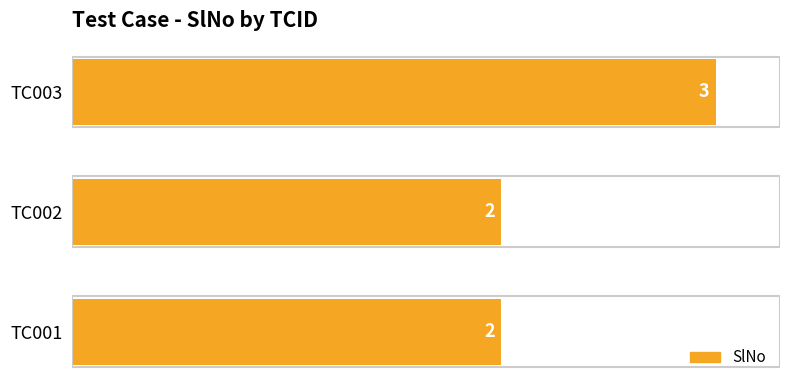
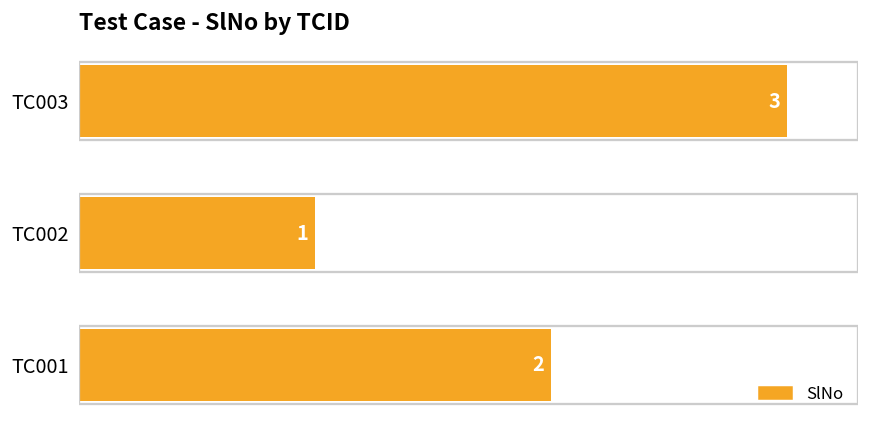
TC002: 2 -> 1
